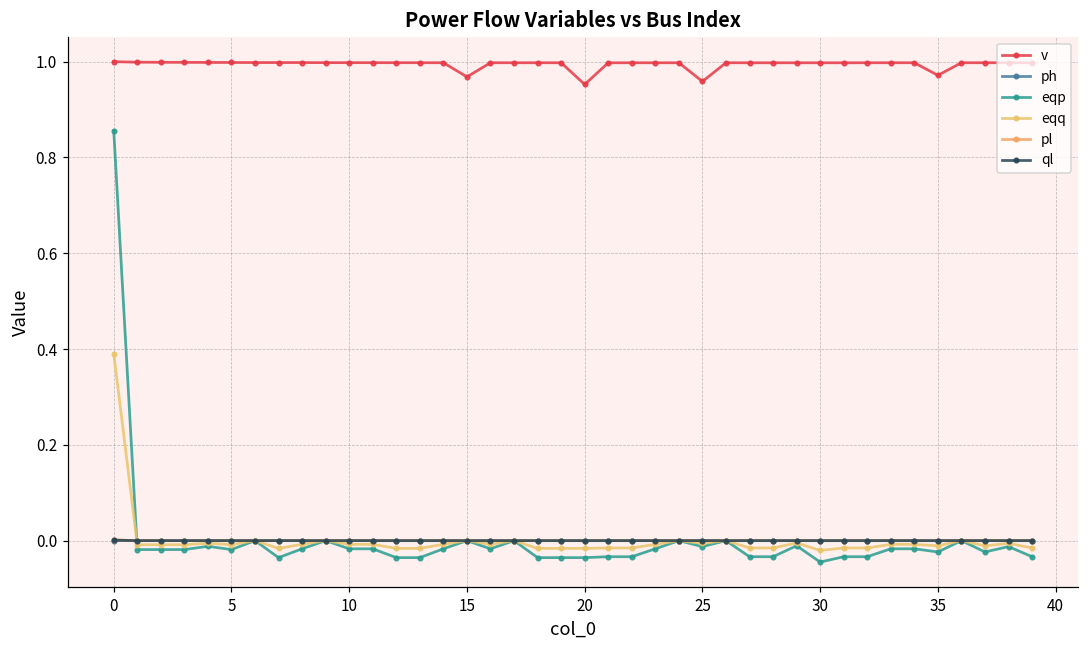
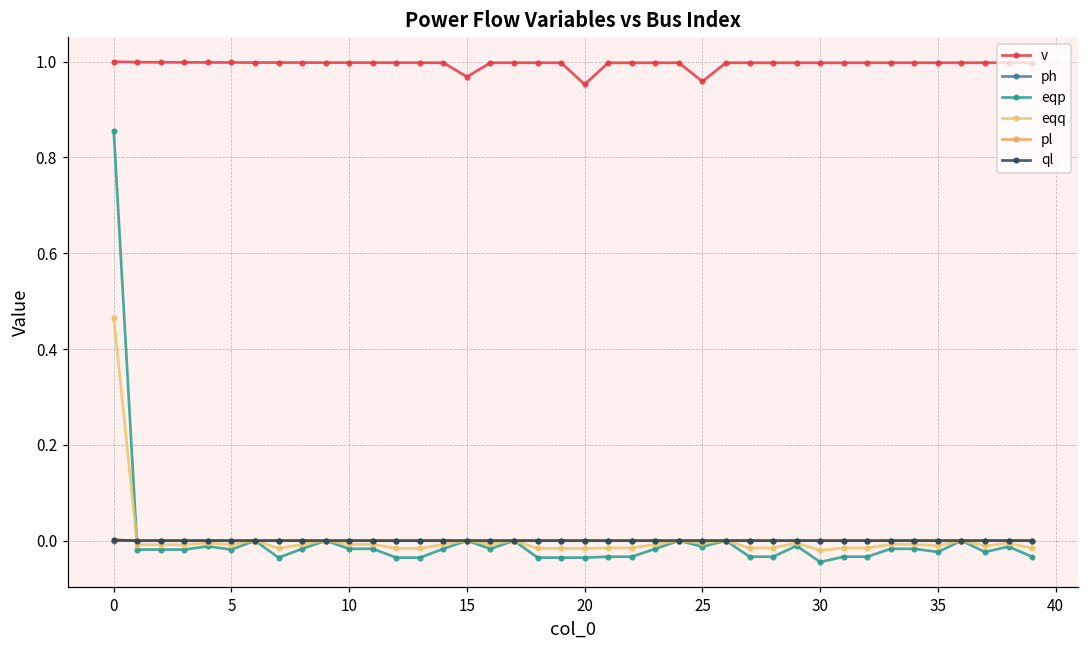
eqq, 0: 0.39 -> 0.47
v, 35: 0.97 -> 1.00
